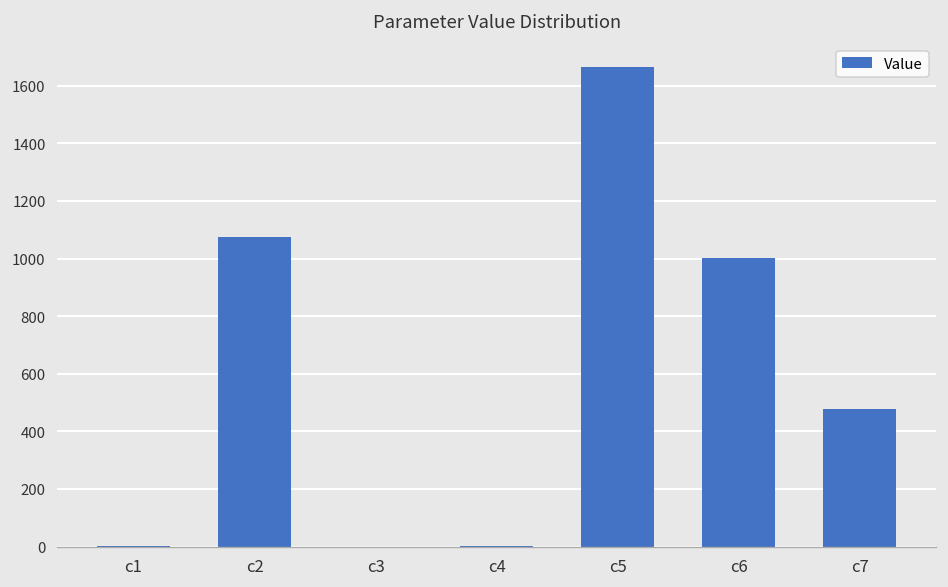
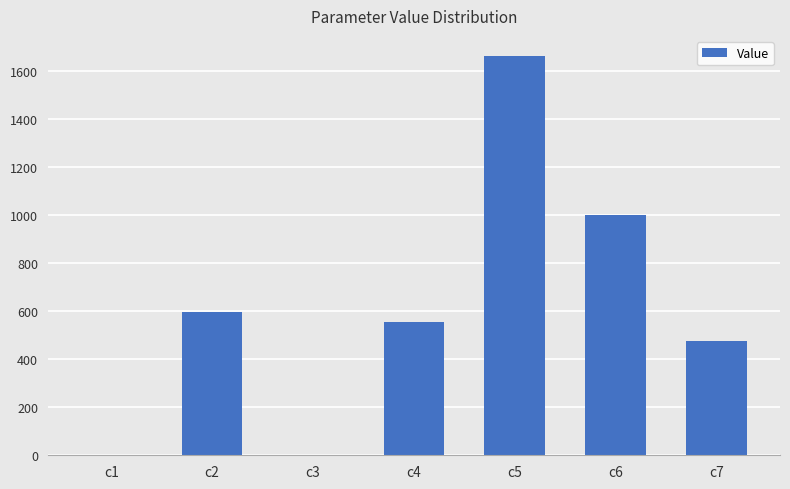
c2: 1070 -> 600
c4: 0 -> 550
